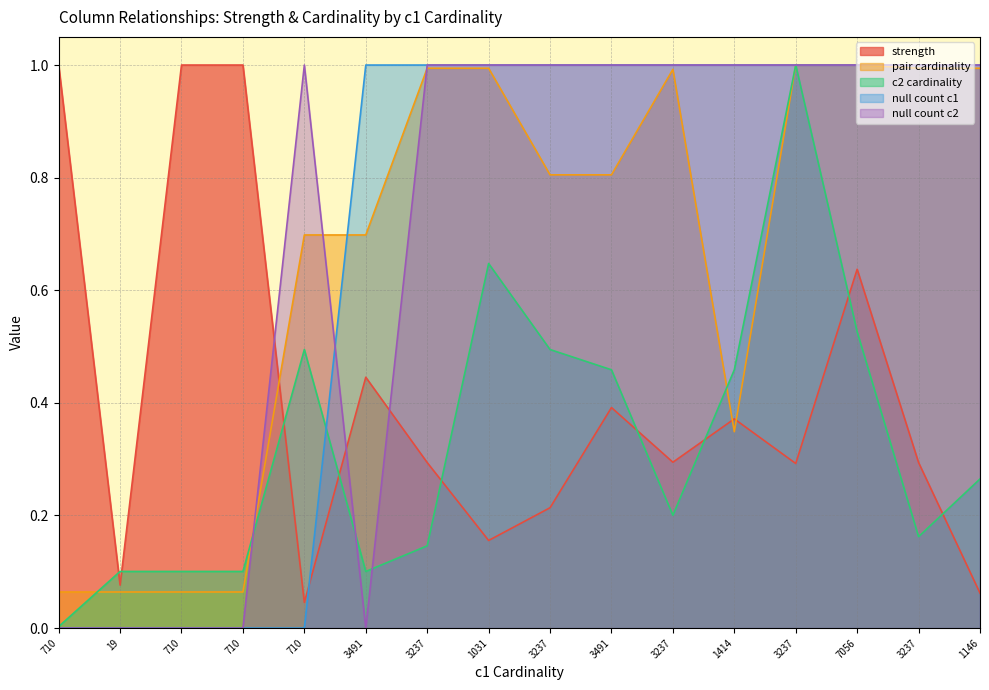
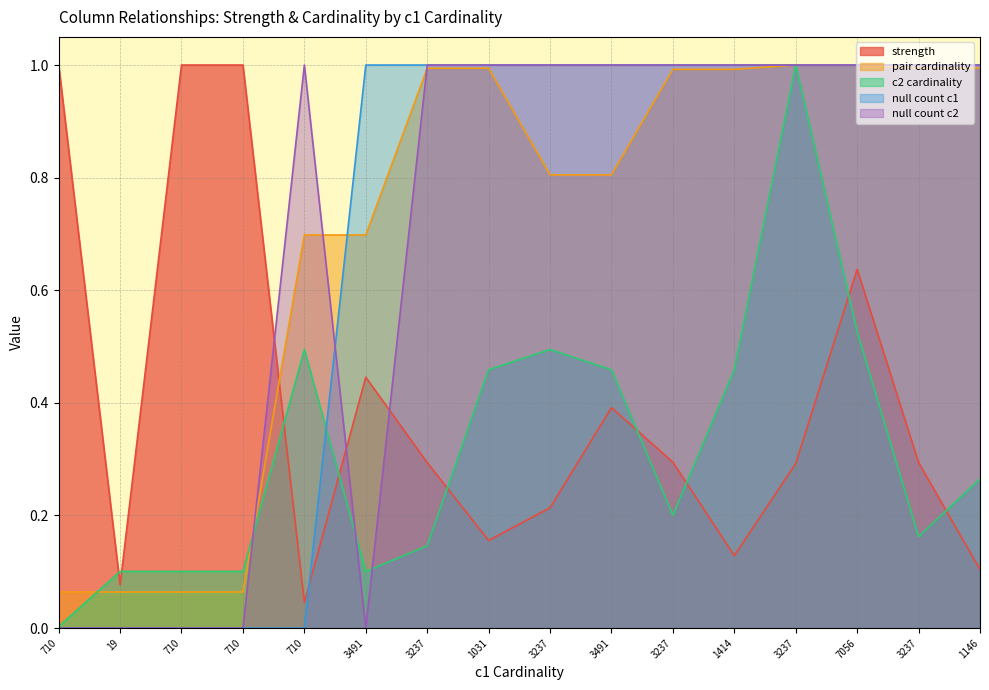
c2 cardinality, 1031: 0.65 -> 0.46
strength, 1414: 0.37 -> 0.13
pair cardinality, 1414: 0.35 -> 0.99
strength, 1146: 0.06 -> 0.10
